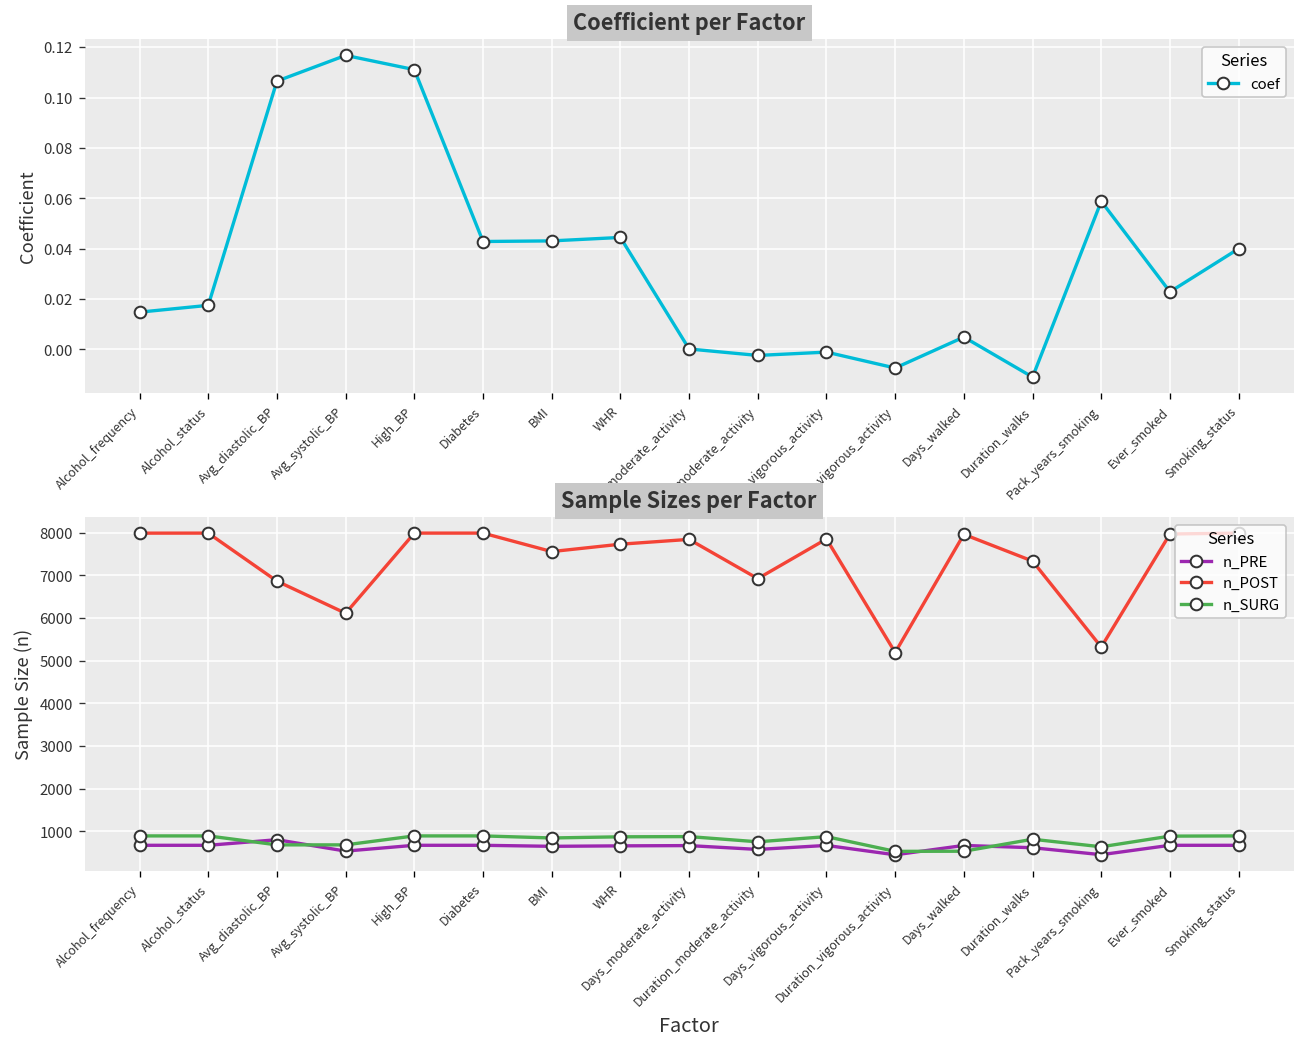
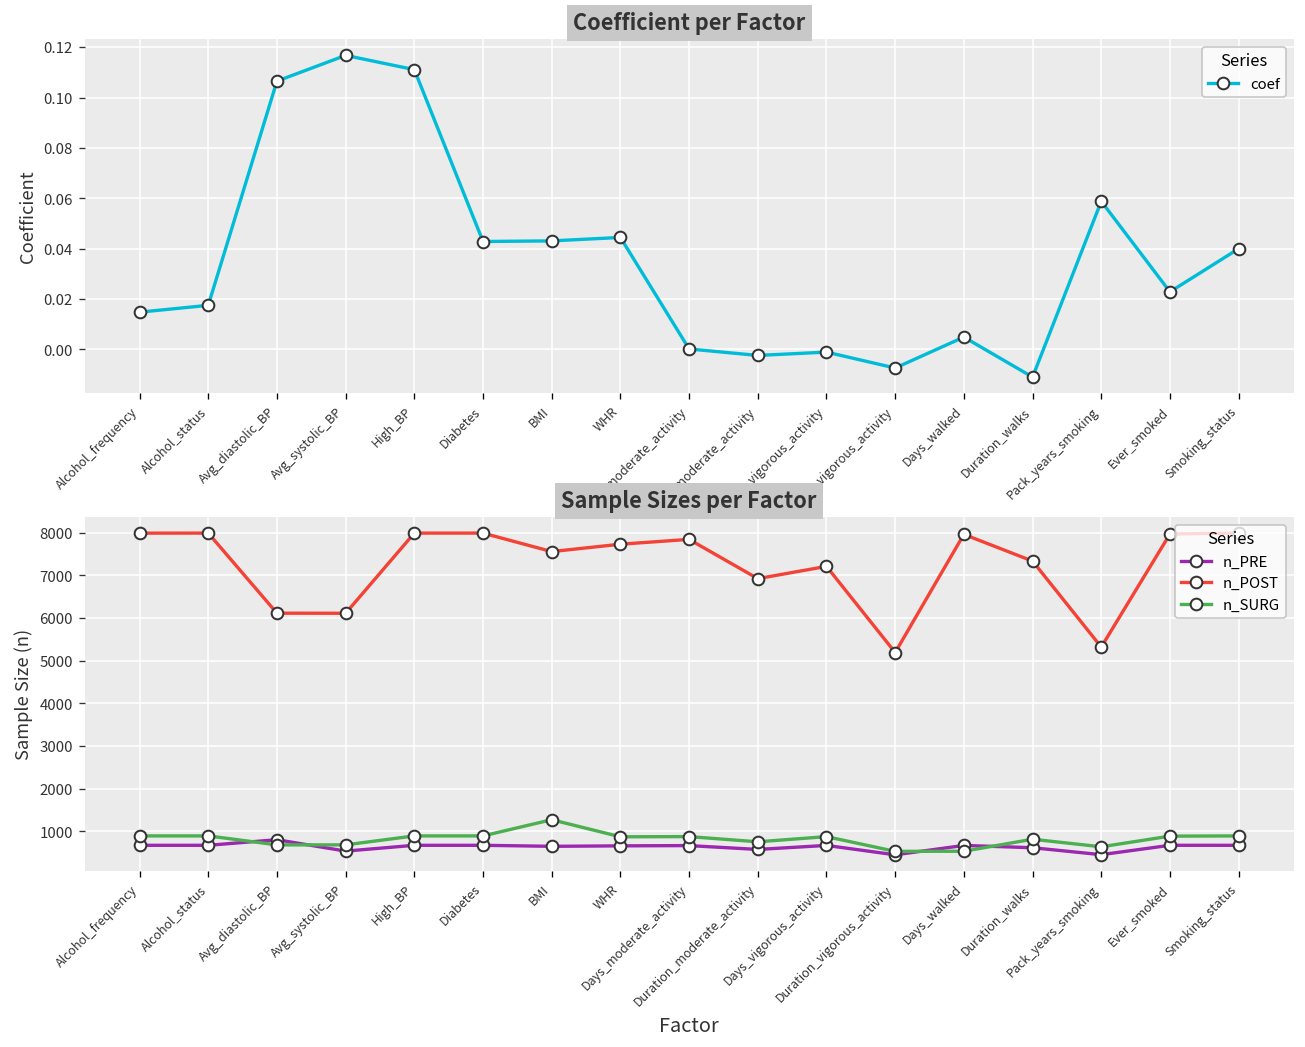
Sample Sizes per Factor, n_POST, Avg_diastolic_BP: 6900 -> 6100
Sample Sizes per Factor, n_SURG, BMI: 800 -> 1300
Sample Sizes per Factor, n_POST, Days_vigorous_activity: 7900 -> 7200
